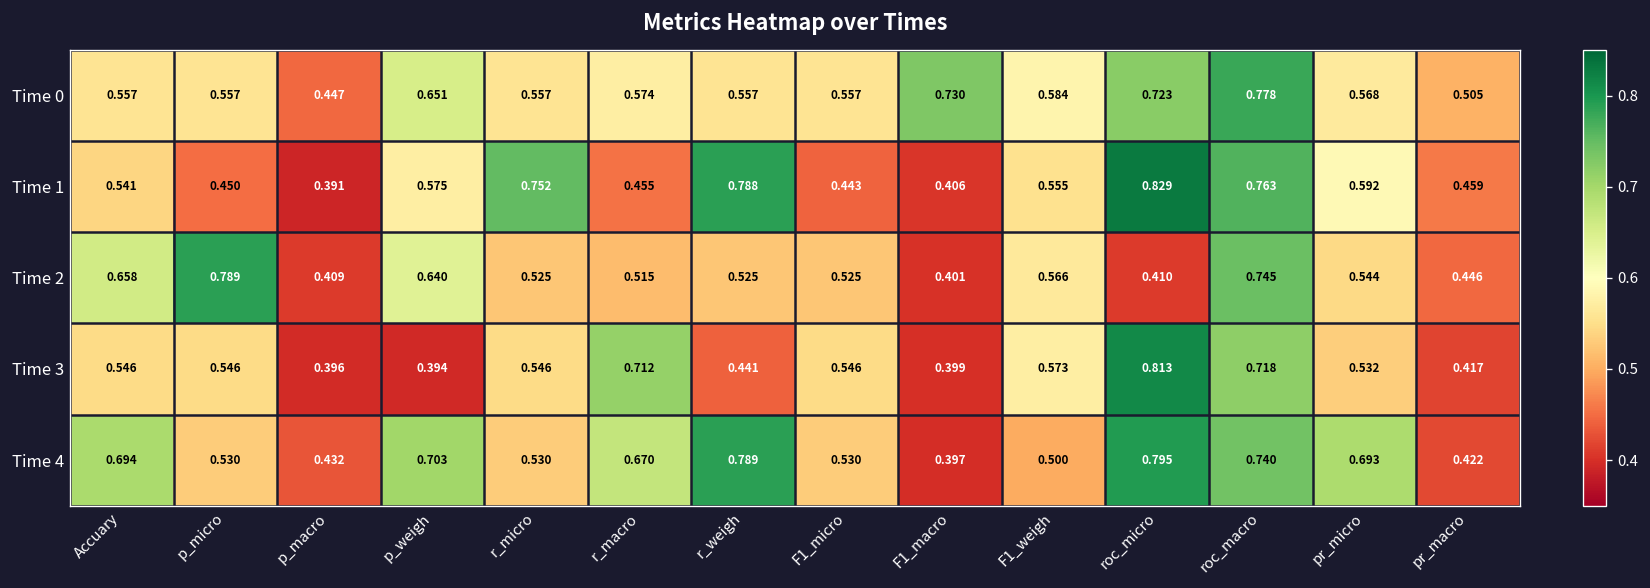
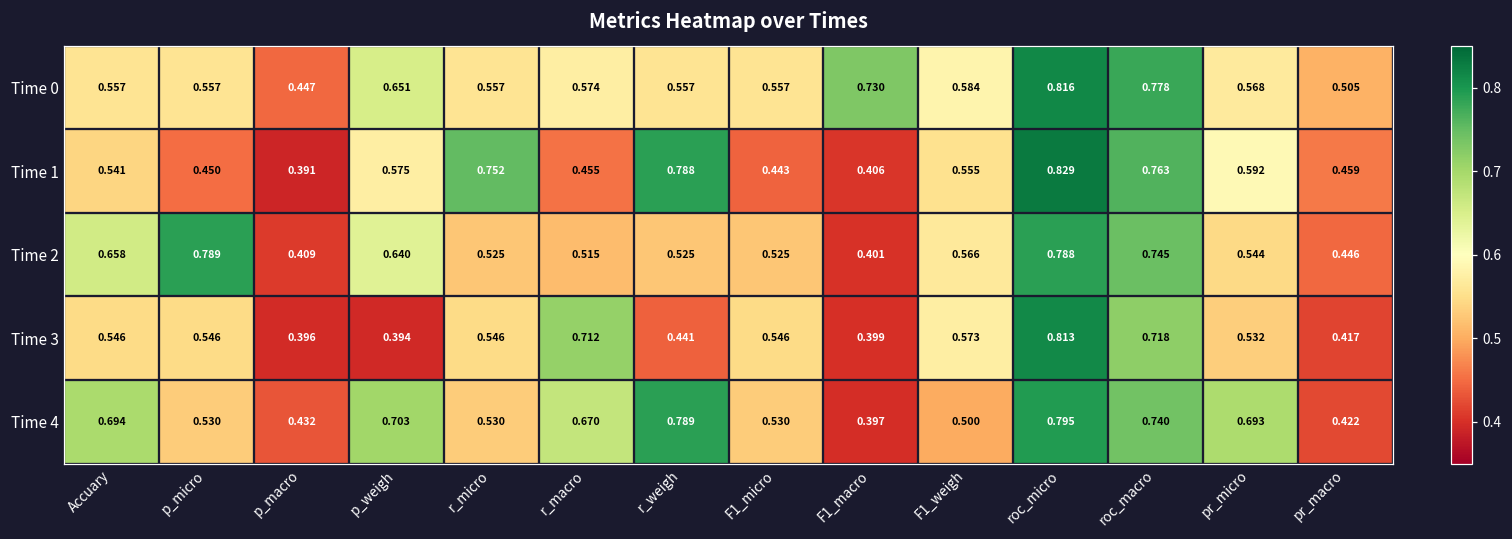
Time 0, roc_micro: 0.723 -> 0.816
Time 2, roc_micro: 0.410 -> 0.788
